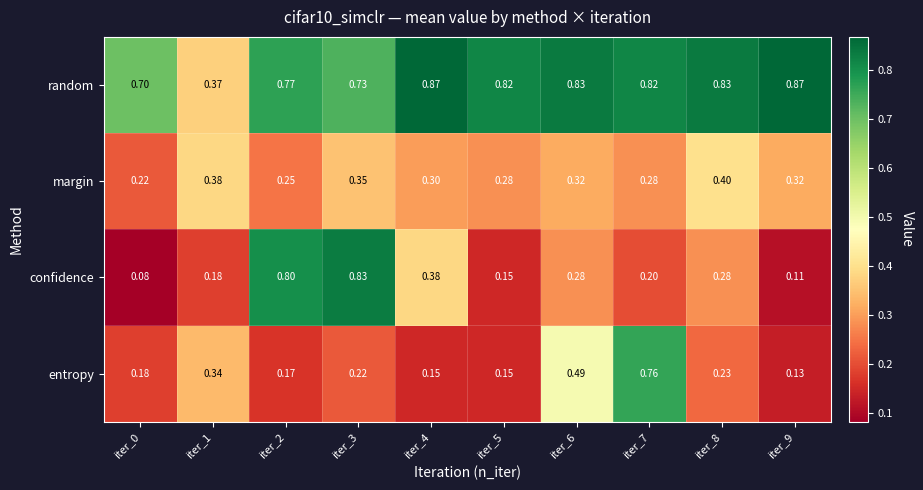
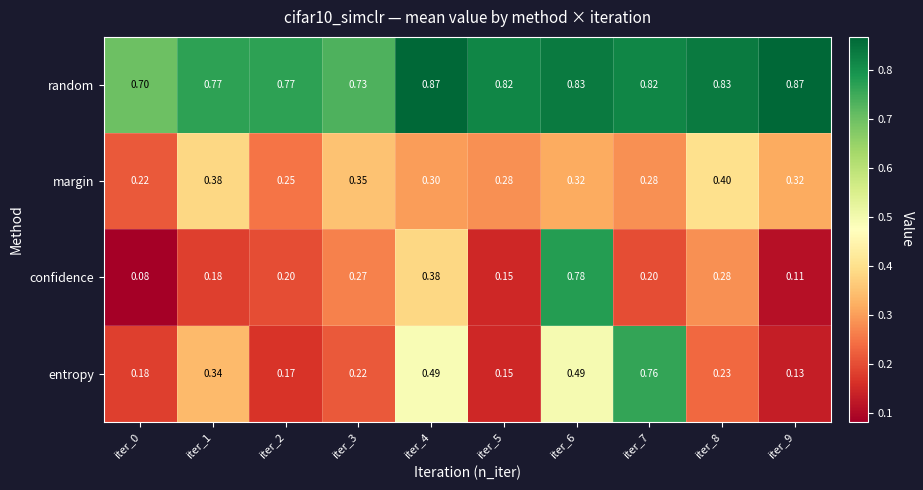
random, iter_1: 0.37 -> 0.77
confidence, iter_2: 0.80 -> 0.20
confidence, iter_3: 0.83 -> 0.27
confidence, iter_6: 0.28 -> 0.78
entropy, iter_4: 0.15 -> 0.49
